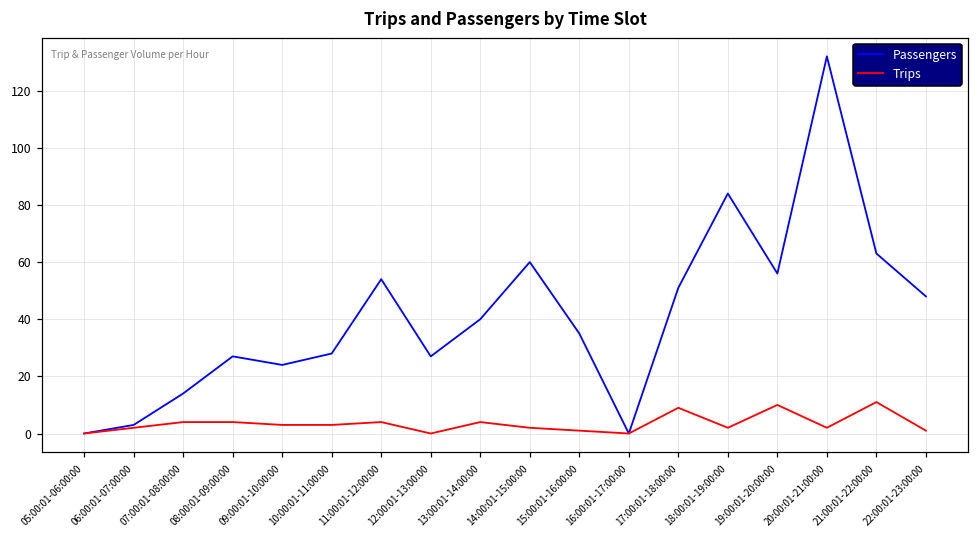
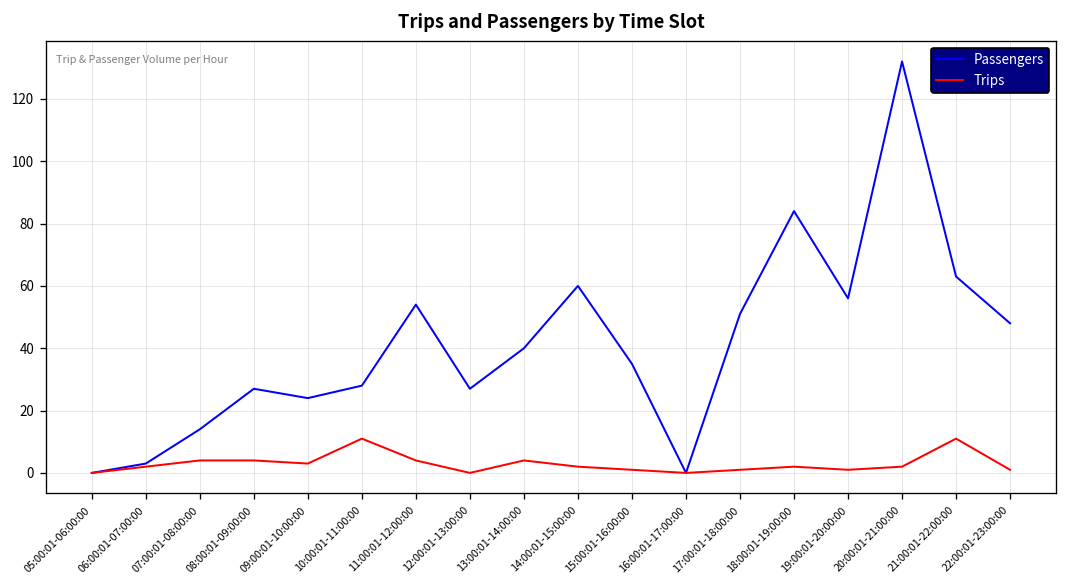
Trips, 10:00:01-11:00:00: 3 -> 11
Trips, 17:00:01-18:00:00: 9 -> 1
Trips, 19:00:01-20:00:00: 10 -> 1
